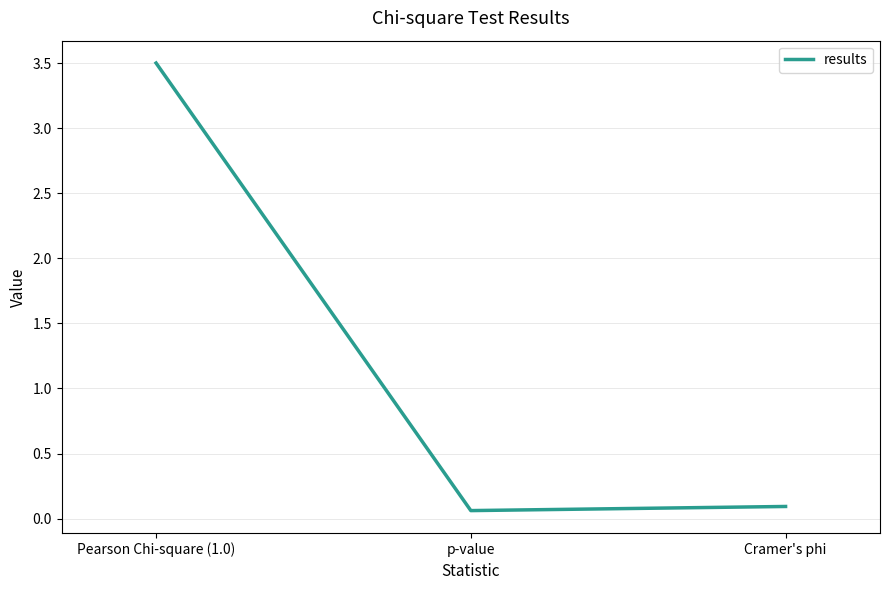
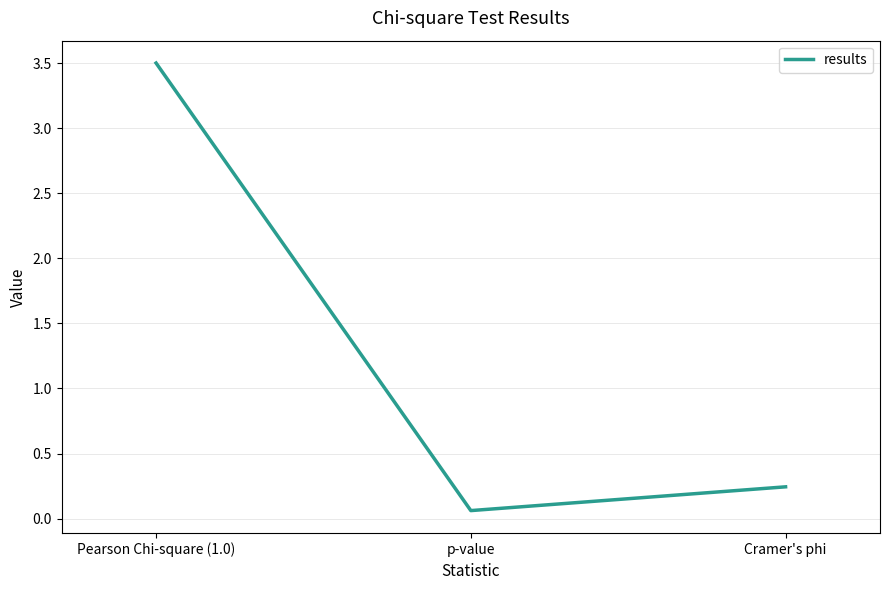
Cramer's phi: 0.09 -> 0.24
